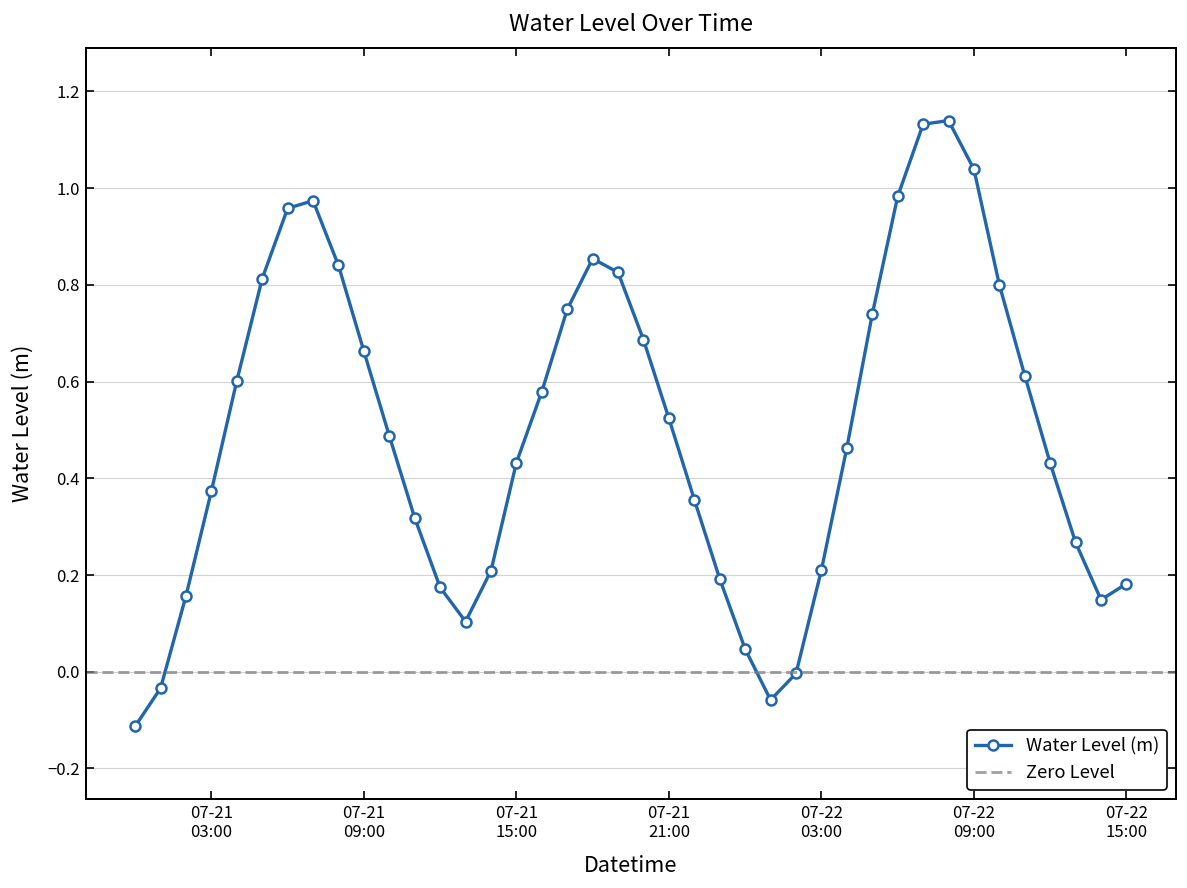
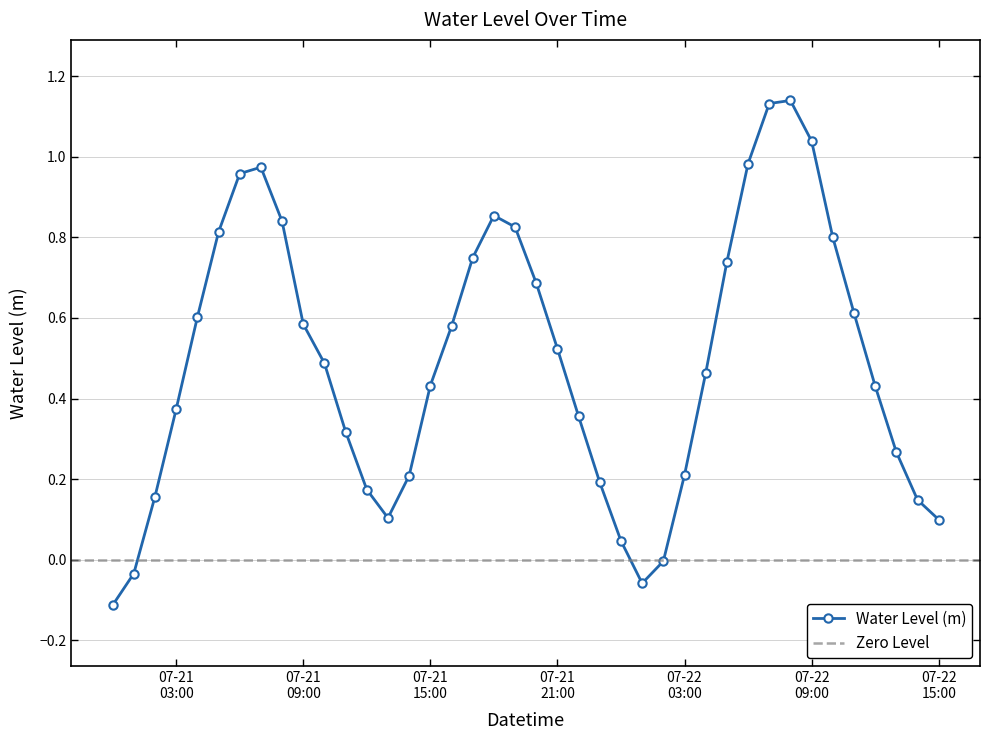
07-21 09:00: 0.66 -> 0.58
07-22 15:00: 0.18 -> 0.10
